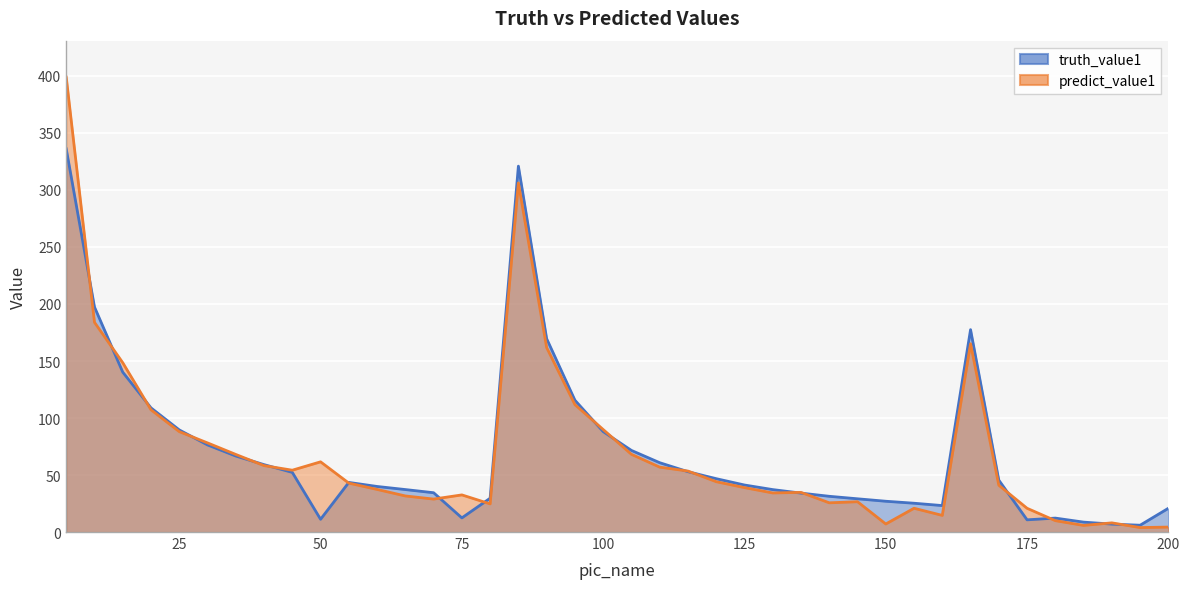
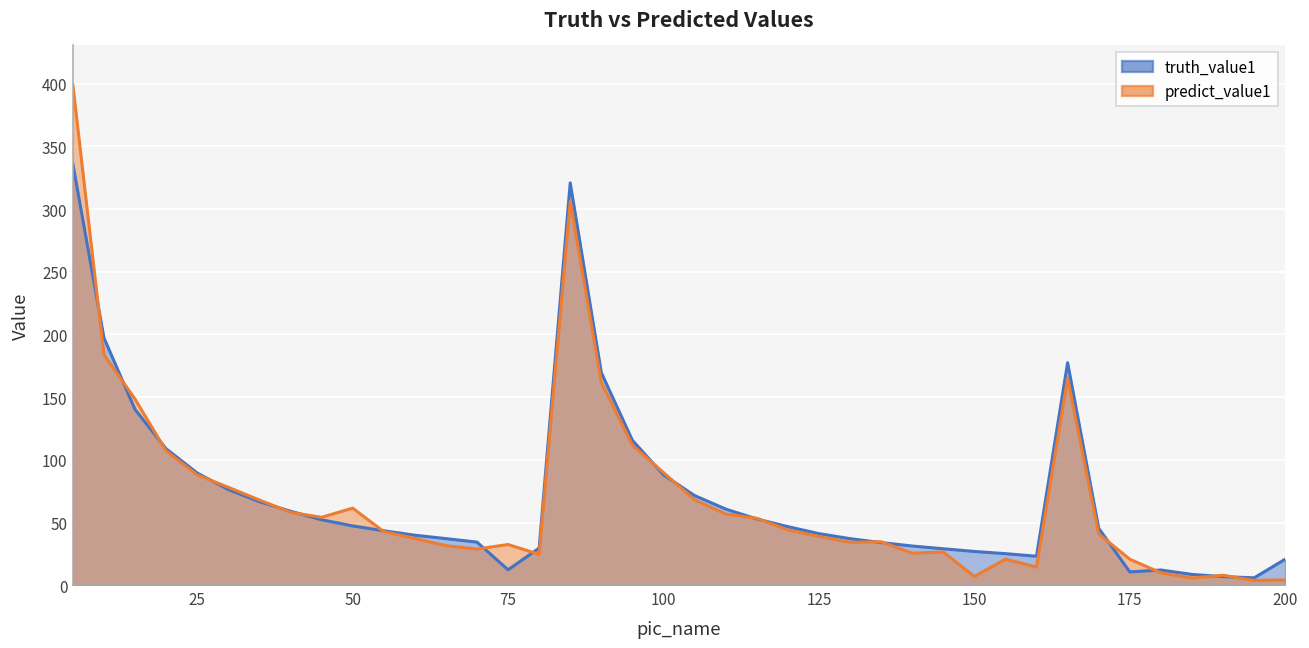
truth_value1, 50: 11 -> 47
